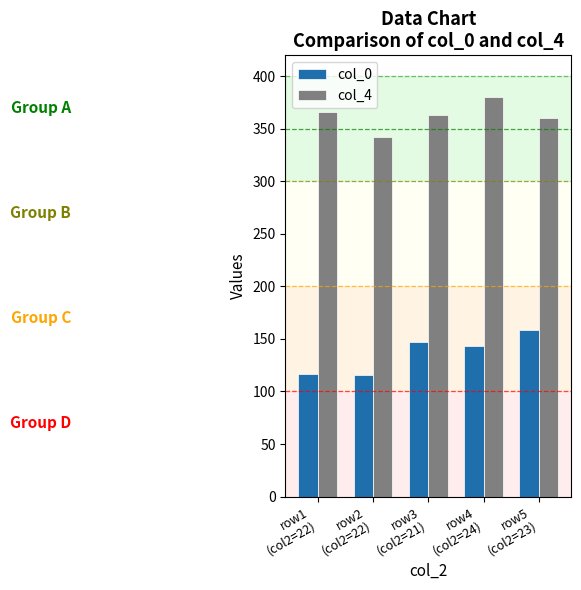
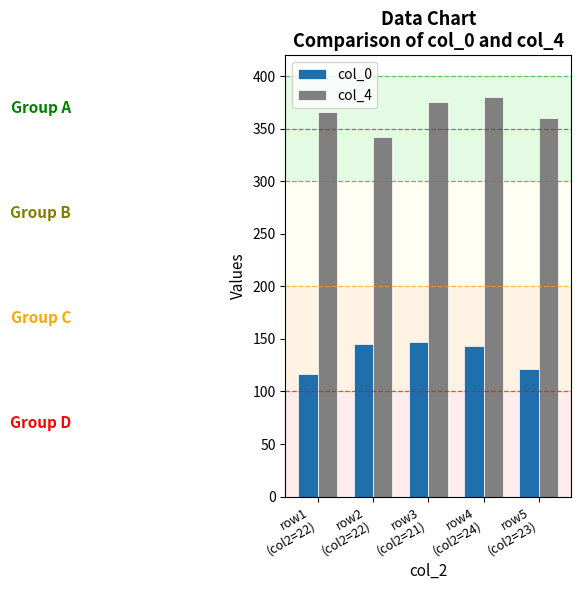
col_0, row2 (col2=22): 116 -> 145
col_4, row3 (col2=21): 363 -> 376
col_0, row5 (col2=23): 159 -> 121
